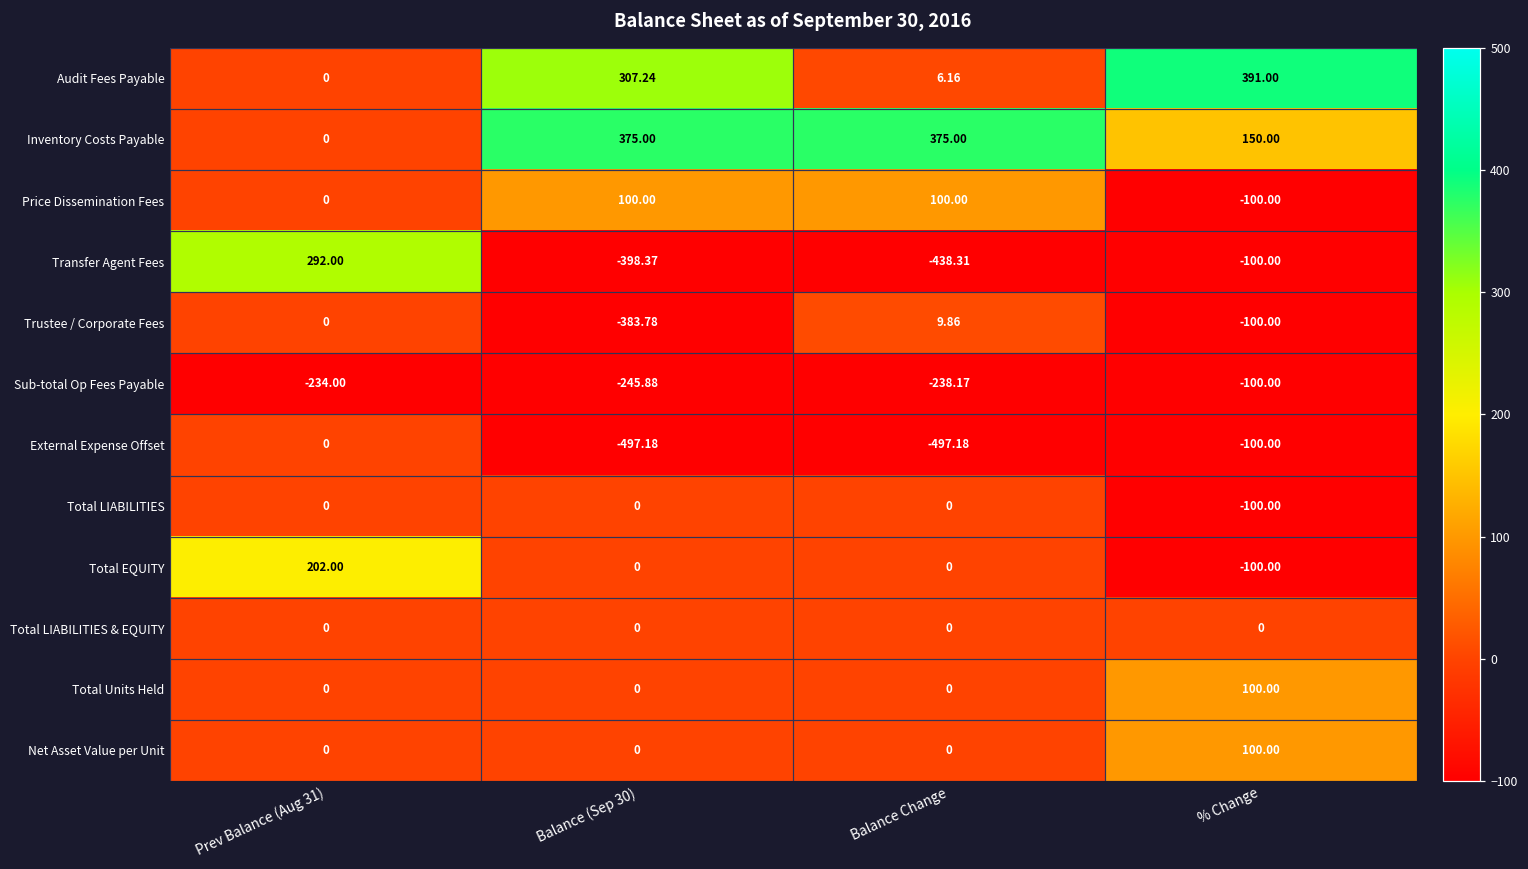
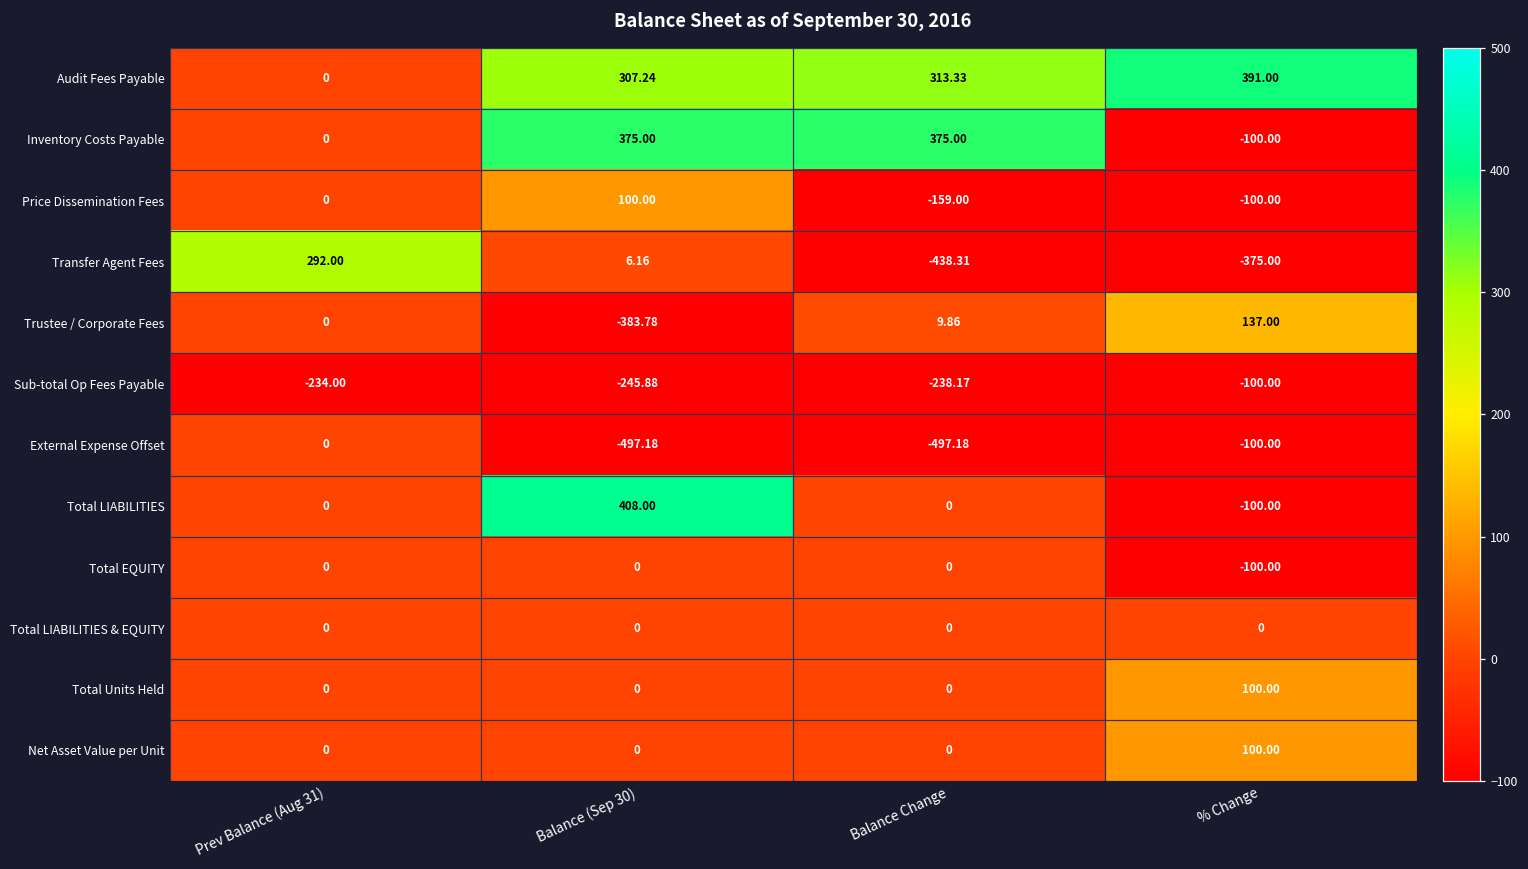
Audit Fees Payable, Balance Change: 6.16 -> 313.33
Inventory Costs Payable, % Change: 150.00 -> -100.00
Price Dissemination Fees, Balance Change: 100.00 -> -159.00
Transfer Agent Fees, Balance (Sep 30): -398.37 -> 6.16
Transfer Agent Fees, % Change: -100.00 -> -375.00
Trustee / Corporate Fees, % Change: -100.00 -> 137.00
Total LIABILITIES, Balance (Sep 30): 0 -> 408.00
Total EQUITY, Prev Balance (Aug 31): 202.00 -> 0
